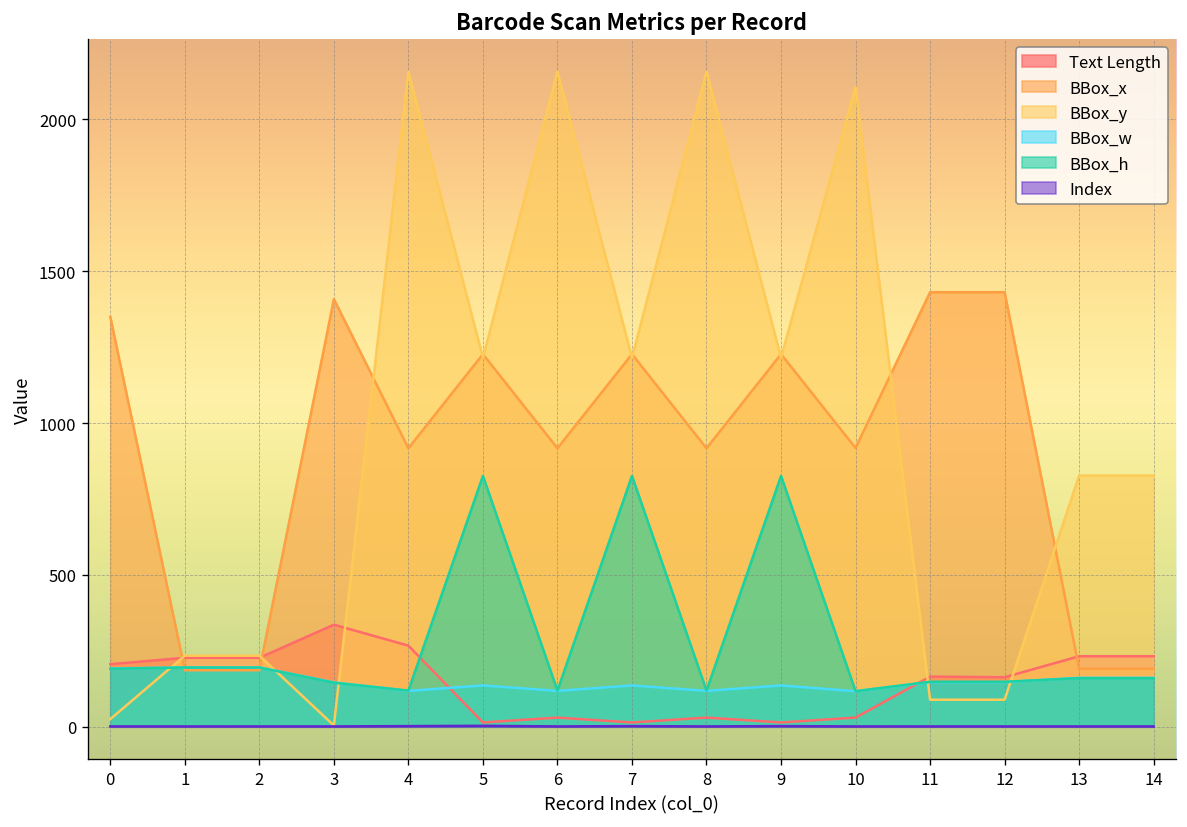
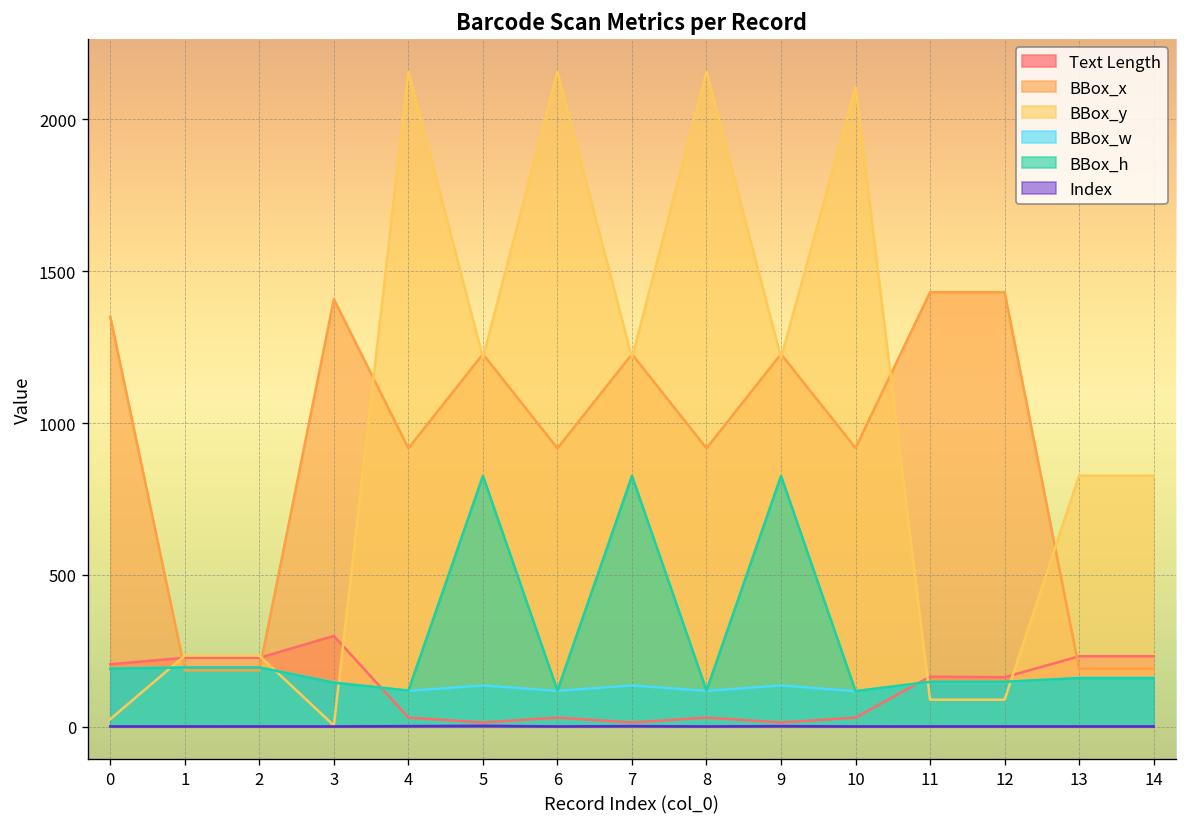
Text Length, 3: 340 -> 300
Text Length, 4: 270 -> 30
